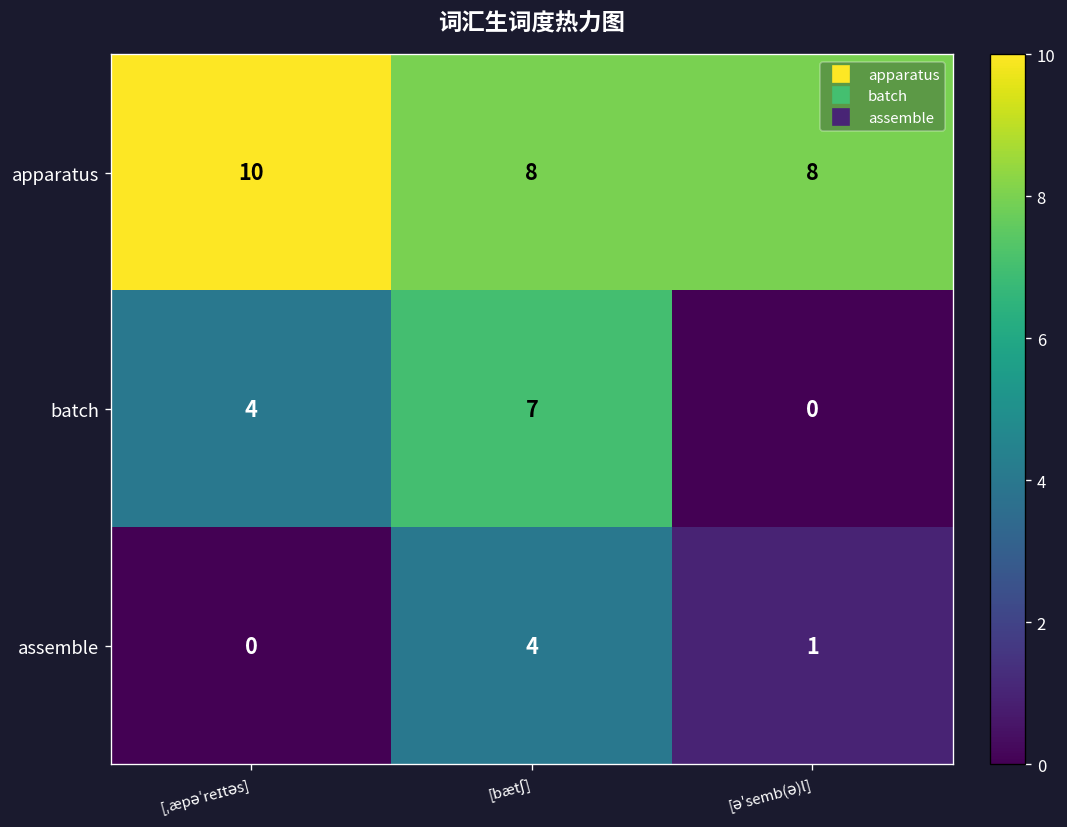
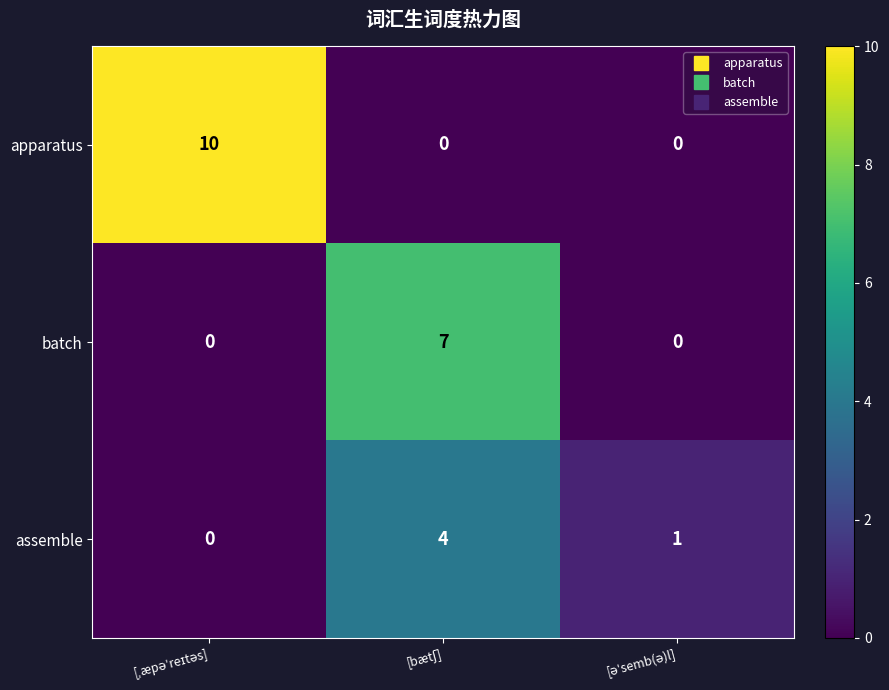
apparatus, [bætʃ]: 8 -> 0
apparatus, [əˈsemb(ə)l]: 8 -> 0
batch, [ˌæpəˈreɪtəs]: 4 -> 0
